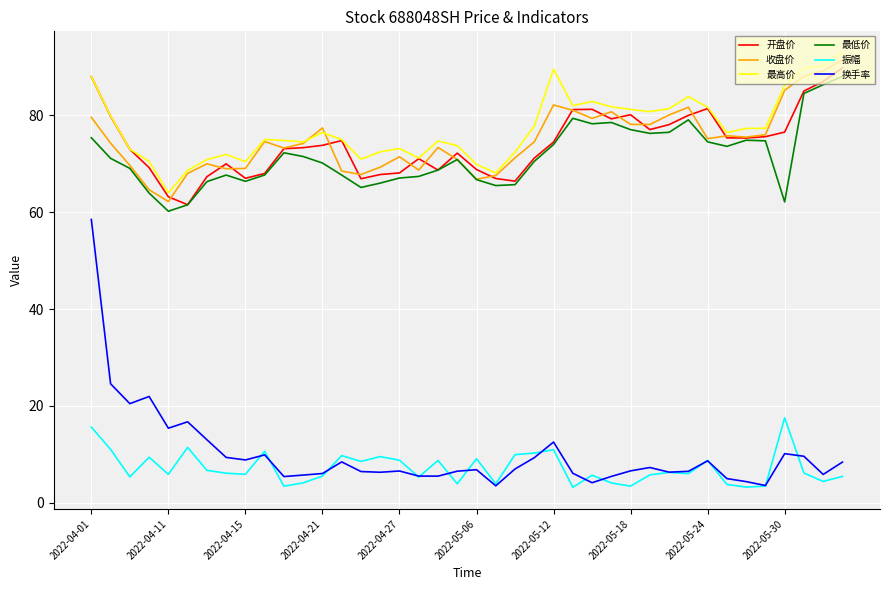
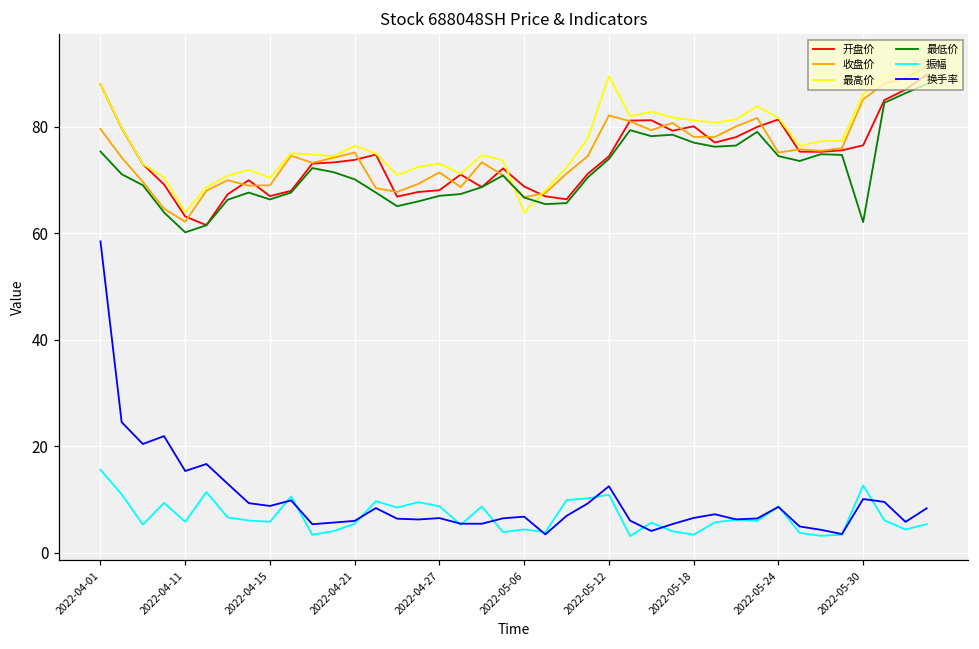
收盘价, 2022-04-21: 77 -> 75
最高价, 2022-05-06: 70 -> 64
振幅, 2022-05-06: 9 -> 4
振幅, 2022-05-30: 18 -> 13
